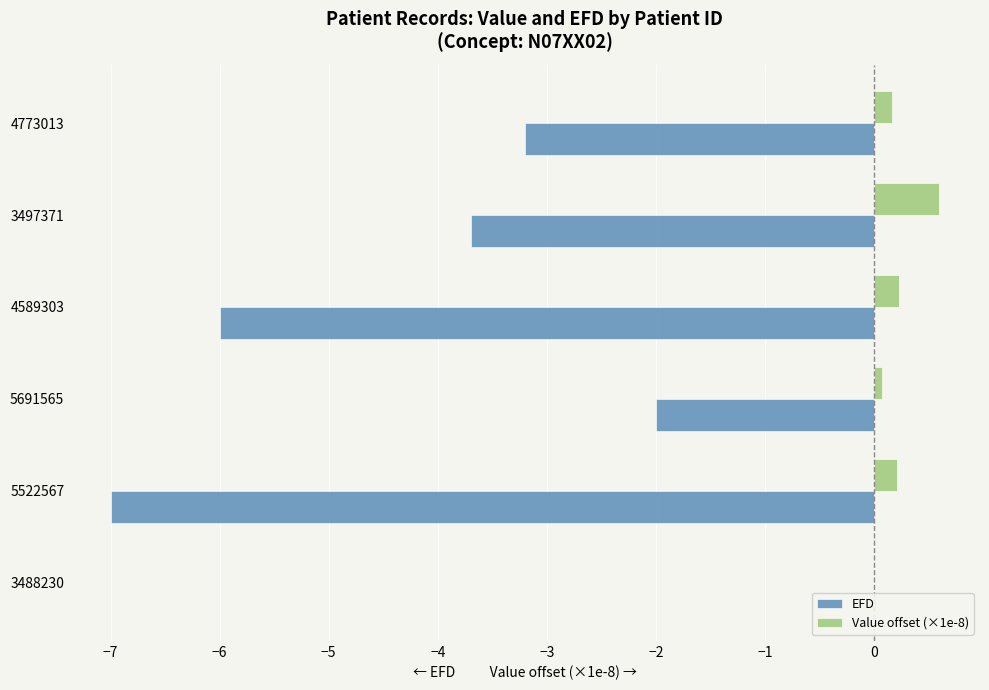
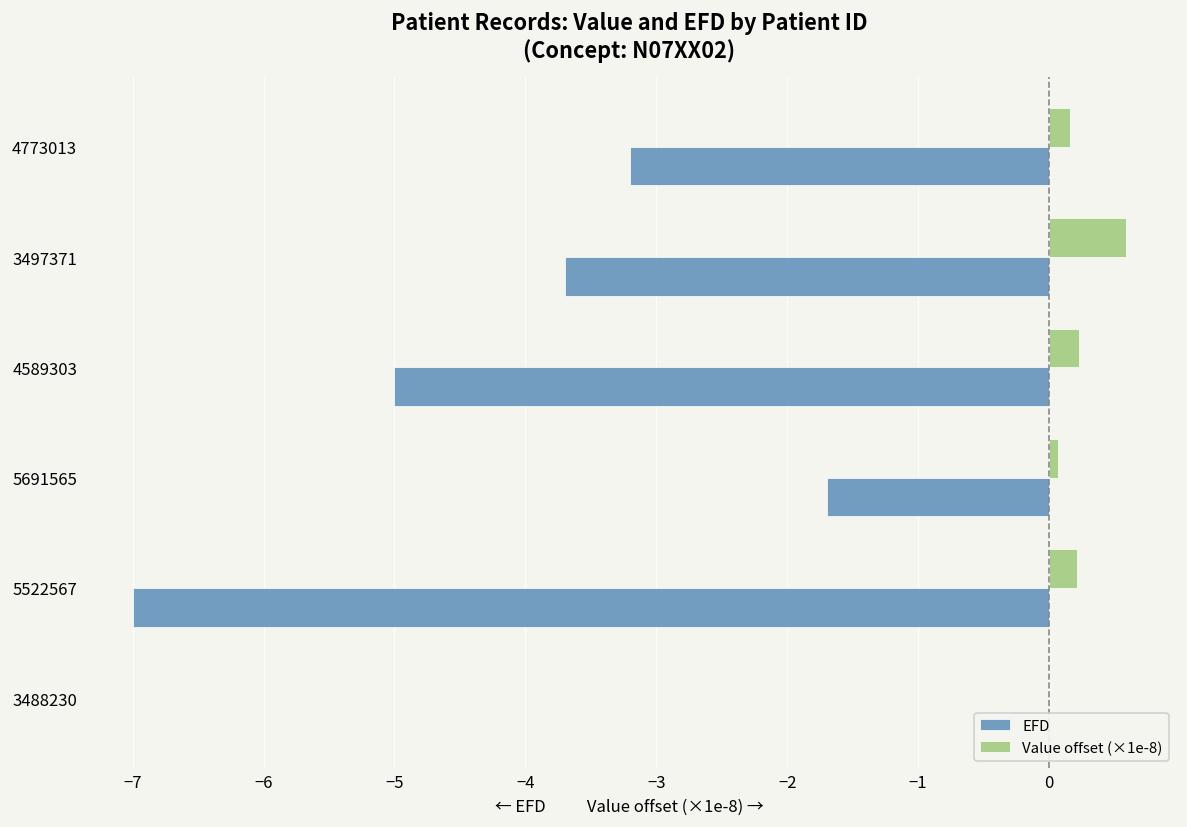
EFD, 4589303: -6.00 -> -5.00
EFD, 5691565: -2.00 -> -1.70
